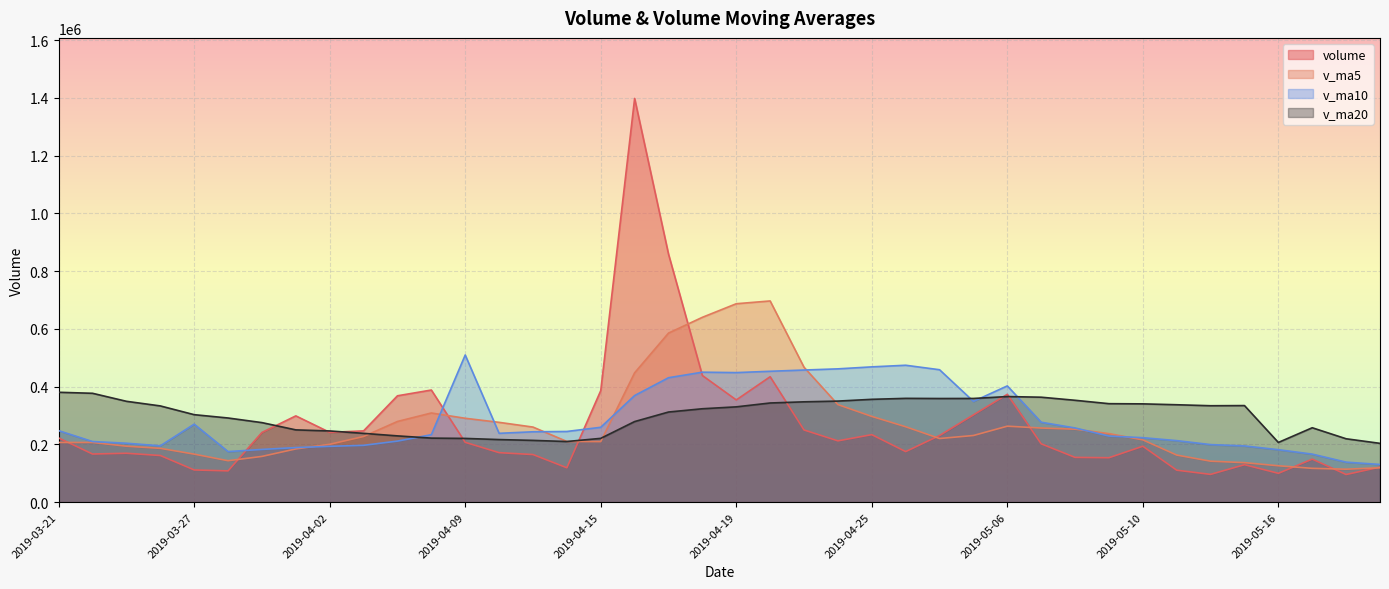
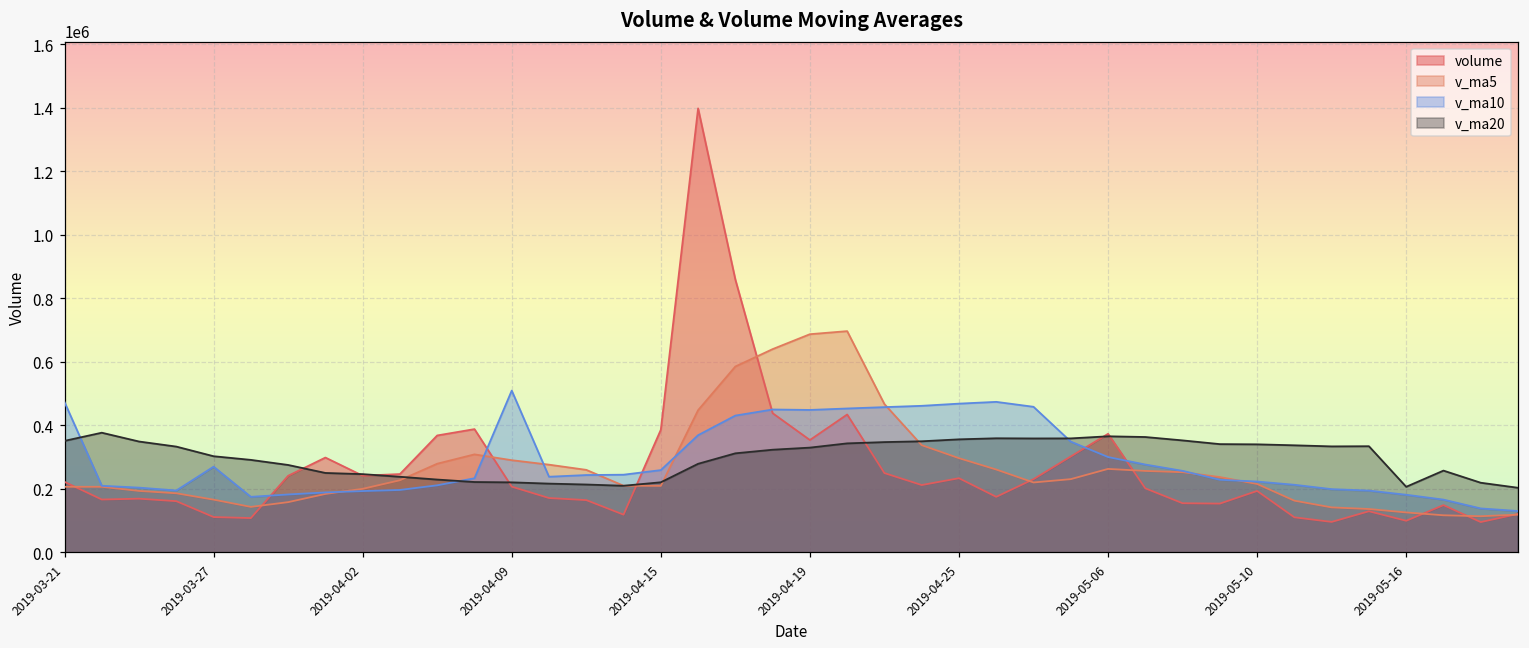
v_ma10, 2019-03-21: 250000 -> 470000
v_ma20, 2019-03-21: 380000 -> 350000
v_ma10, 2019-05-06: 400000 -> 300000
